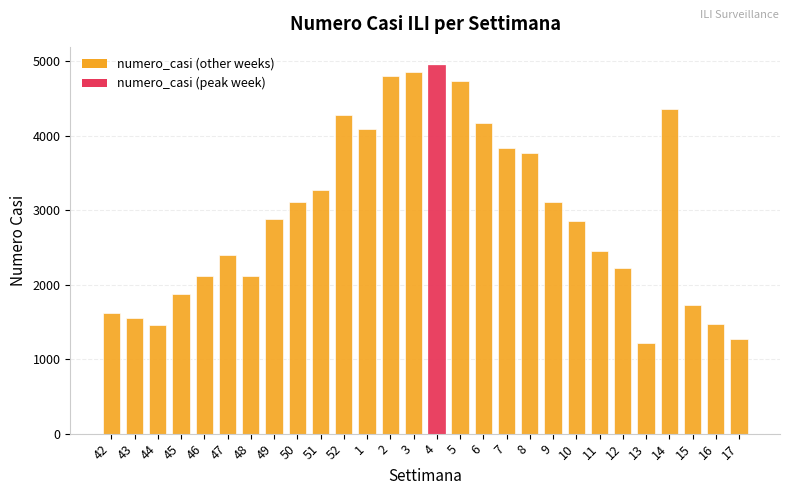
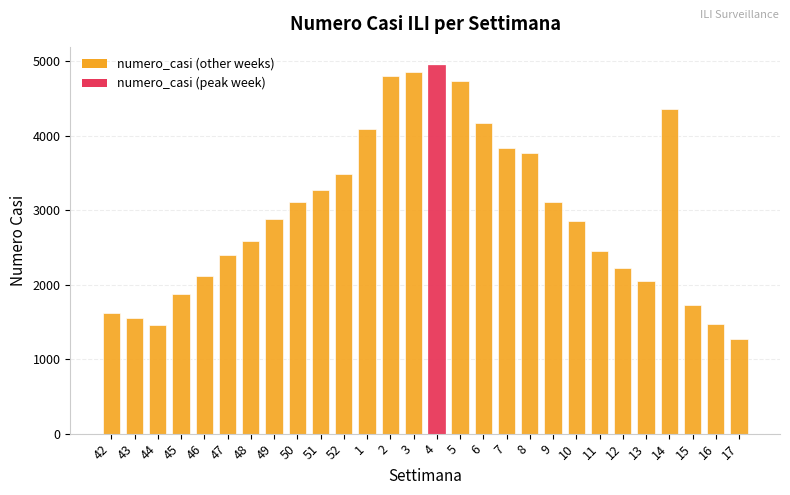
48: 2100 -> 2600
52: 4300 -> 3500
13: 1200 -> 2100
